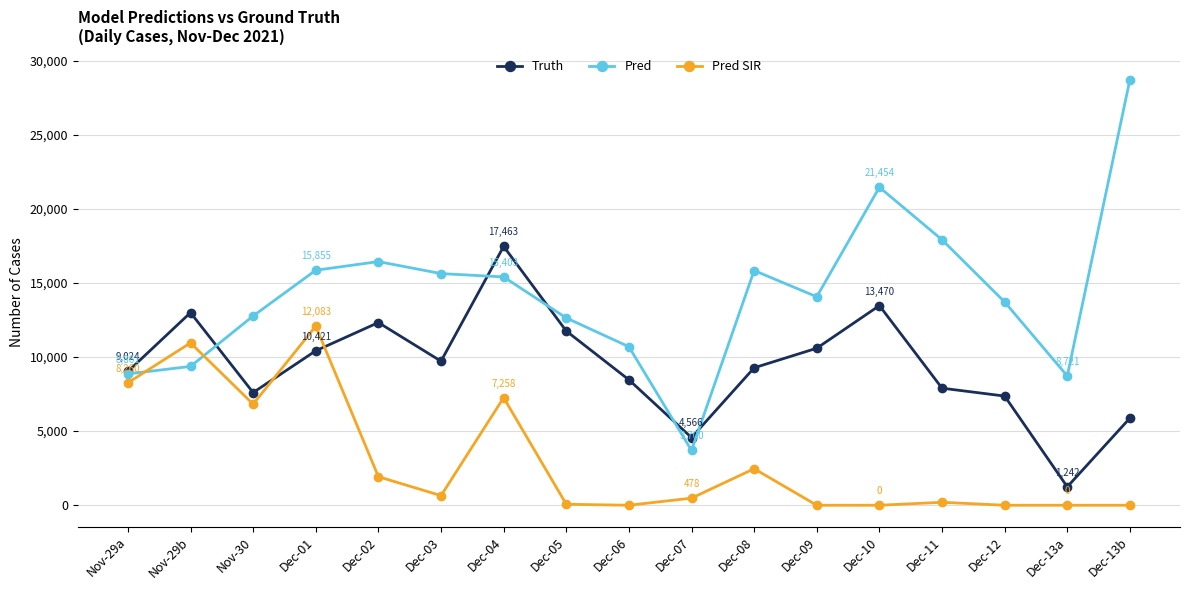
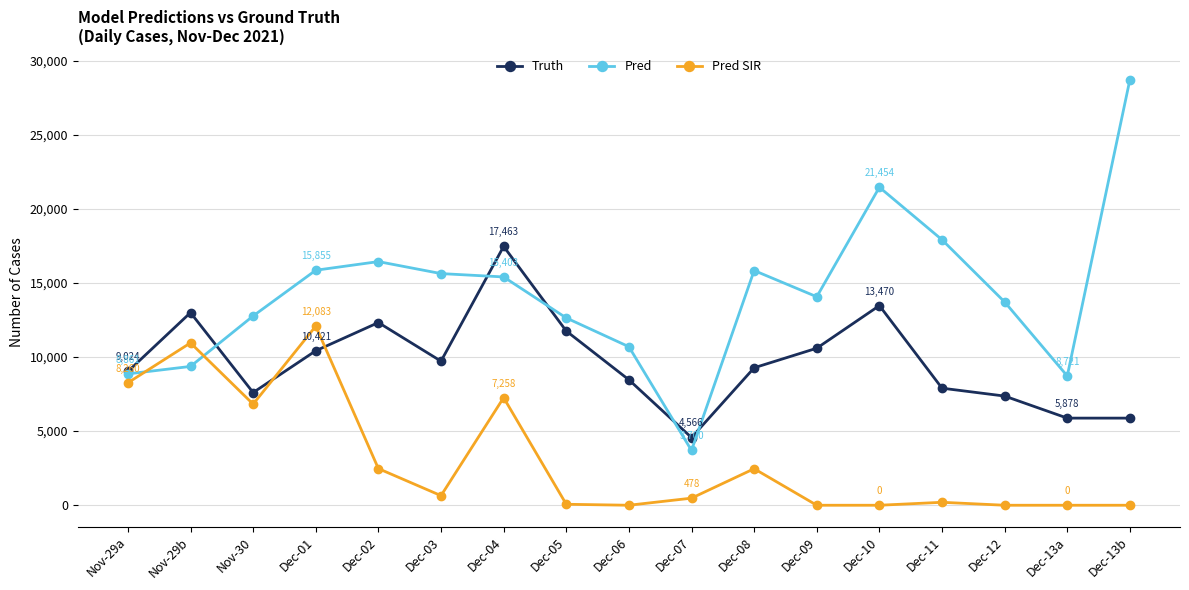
Pred SIR, Dec-02: 1,900 -> 2,500
Truth, Dec-13a: 1,242 -> 5,878
